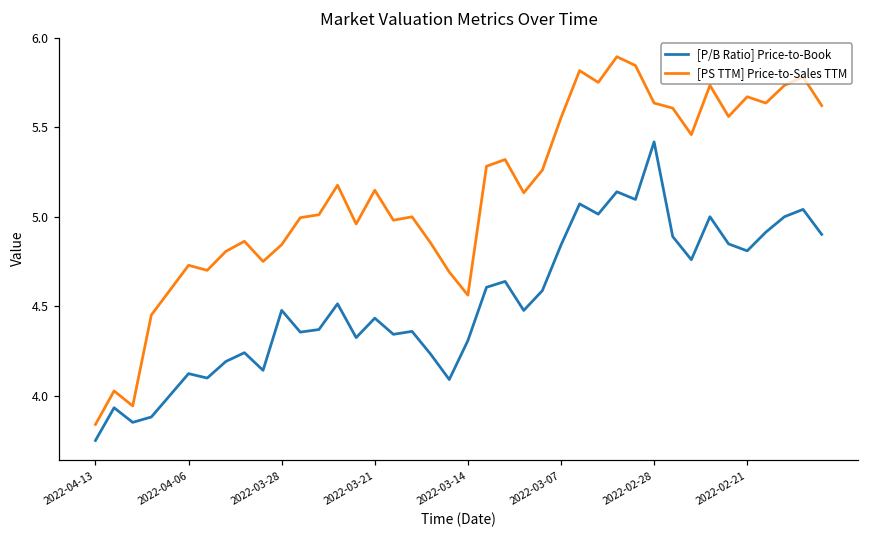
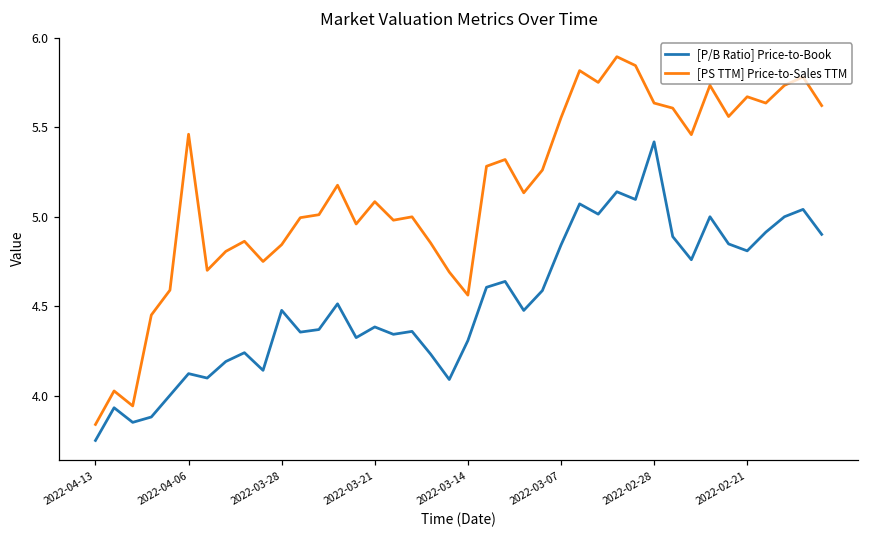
[PS TTM] Price-to-Sales TTM, 2022-04-06: 4.73 -> 5.46
[P/B Ratio] Price-to-Book, 2022-03-21: 4.43 -> 4.38
[PS TTM] Price-to-Sales TTM, 2022-03-21: 5.15 -> 5.08
